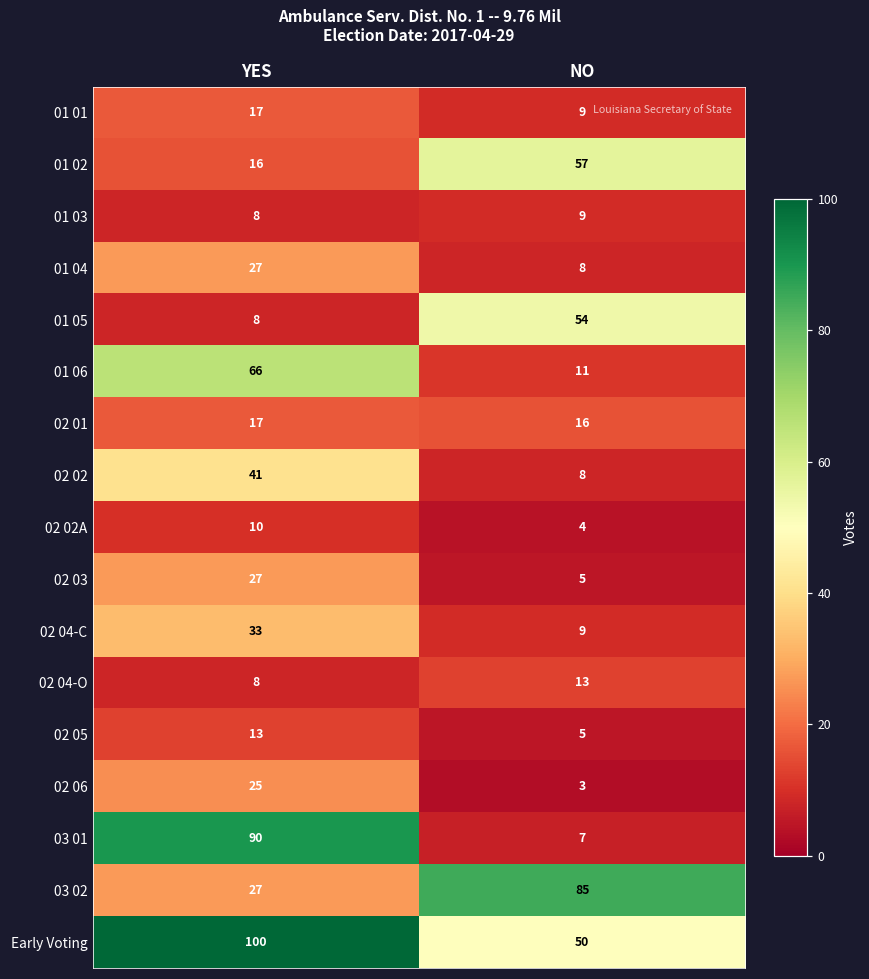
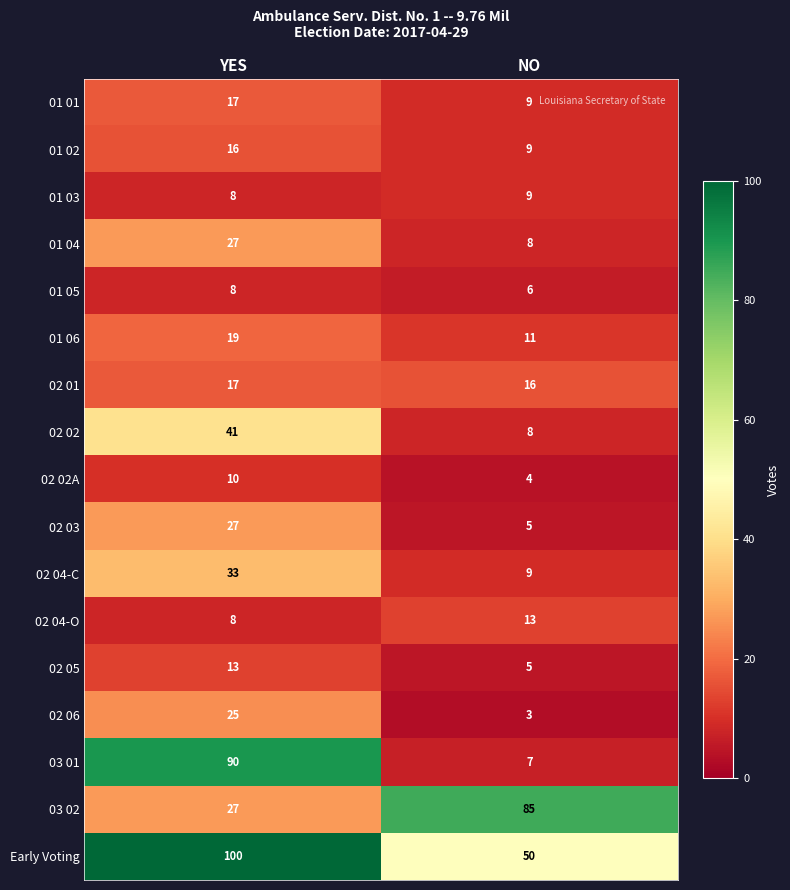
01 02, NO: 57 -> 9
01 05, NO: 54 -> 6
01 06, YES: 66 -> 19
